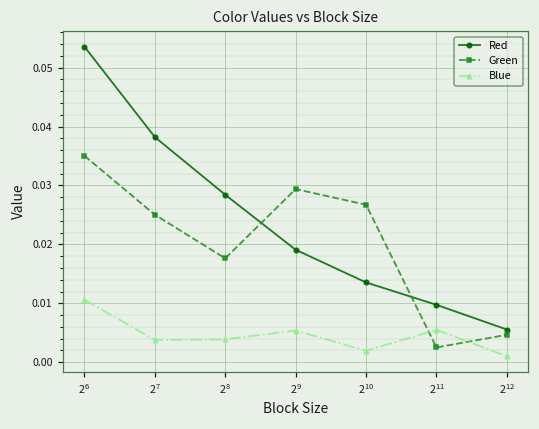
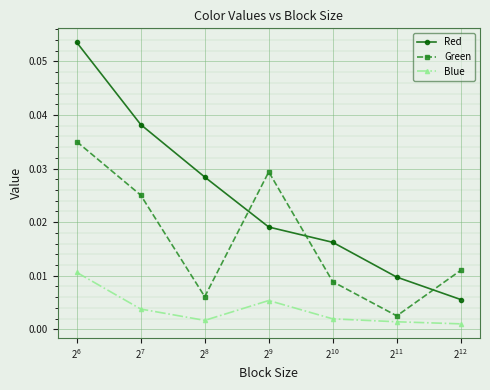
Green, 2^8: 0.018 -> 0.006
Blue, 2^8: 0.004 -> 0.002
Red, 2^10: 0.014 -> 0.016
Green, 2^10: 0.027 -> 0.009
Blue, 2^11: 0.006 -> 0.001
Green, 2^12: 0.005 -> 0.011
